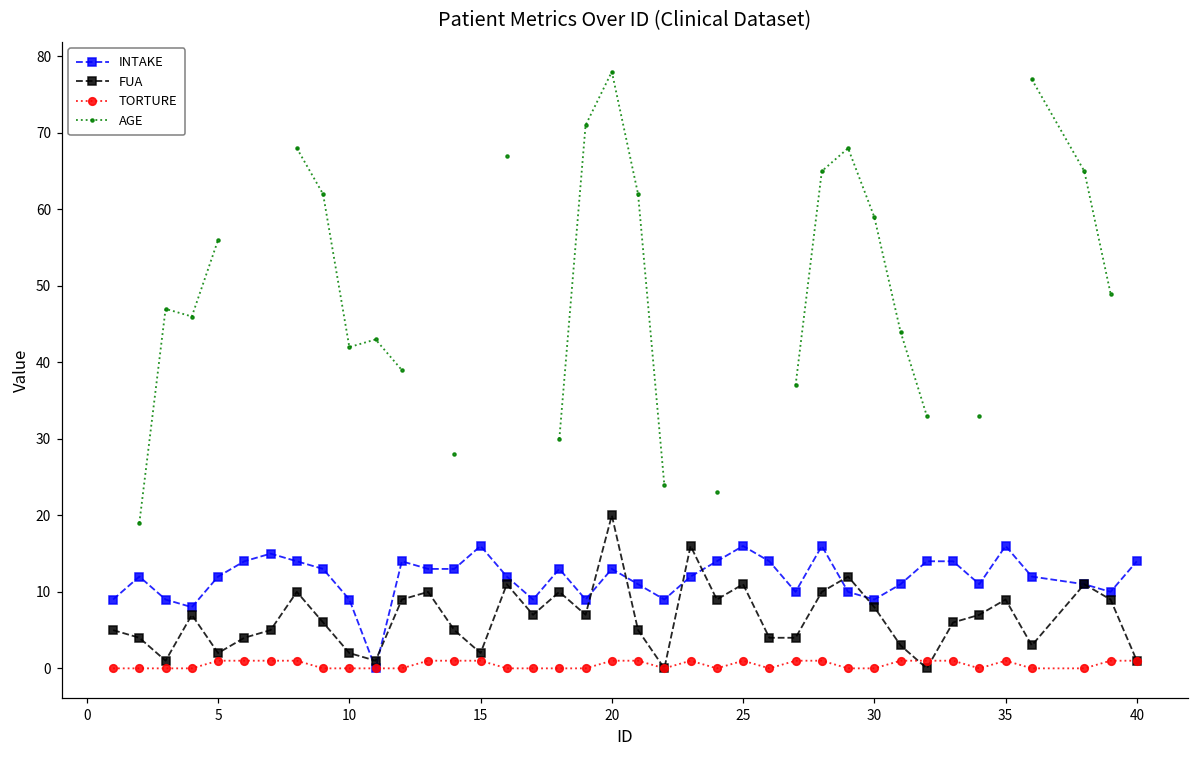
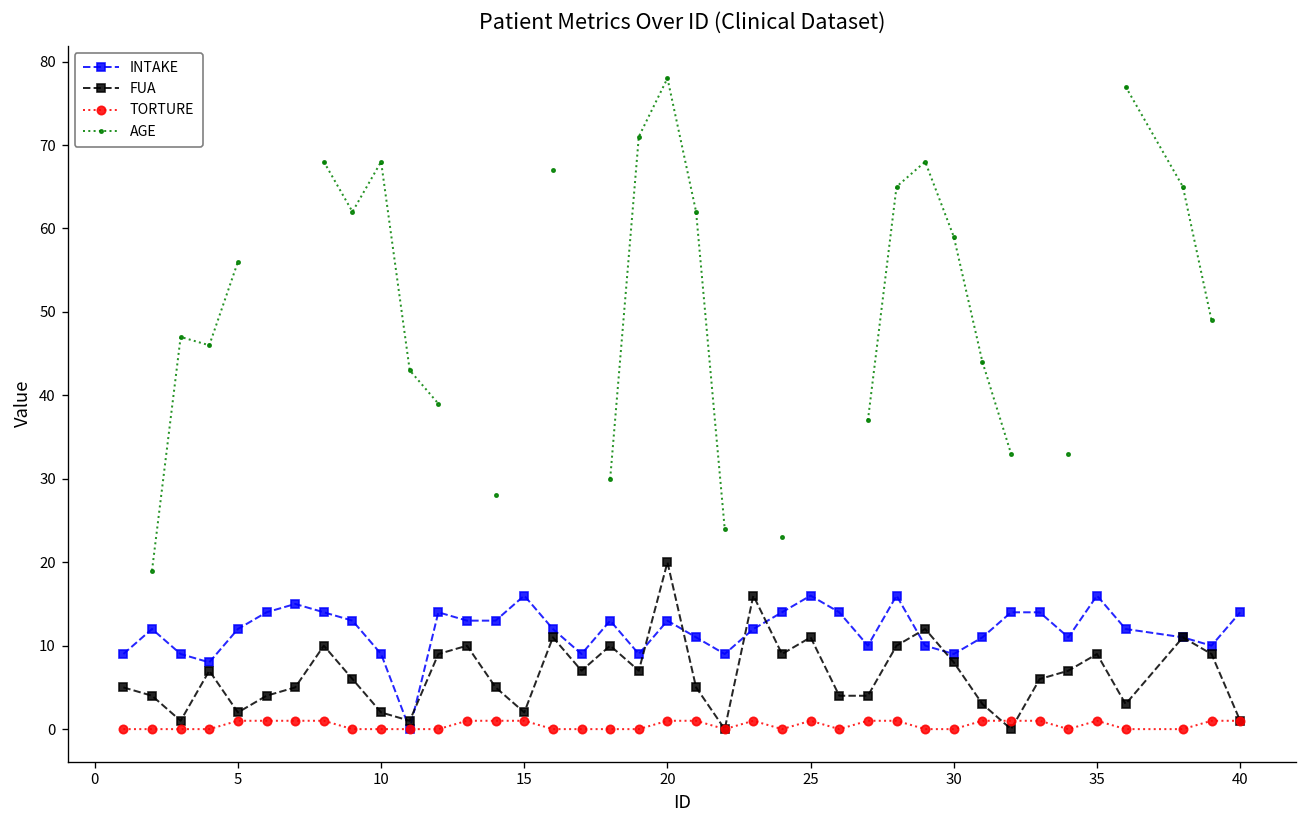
AGE, 10: 42 -> 68
